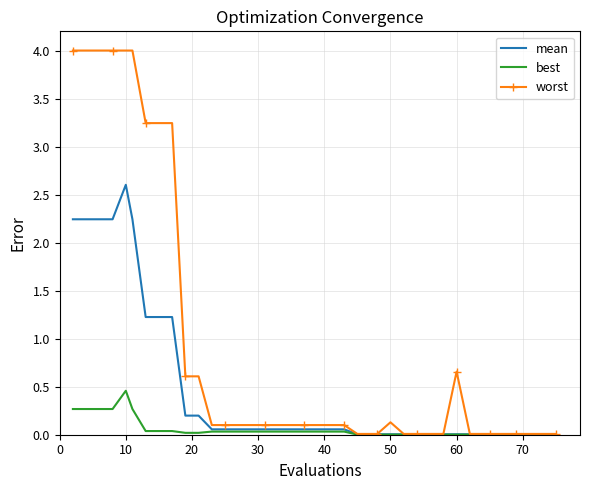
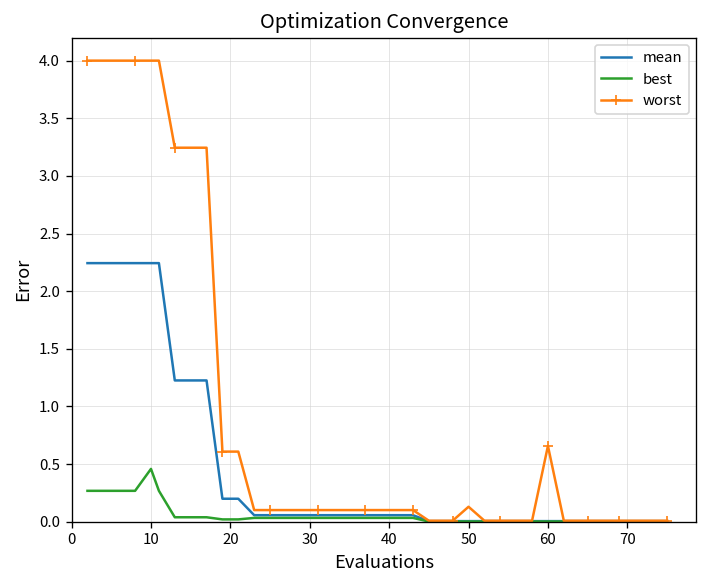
mean, 10: 2.6 -> 2.2
